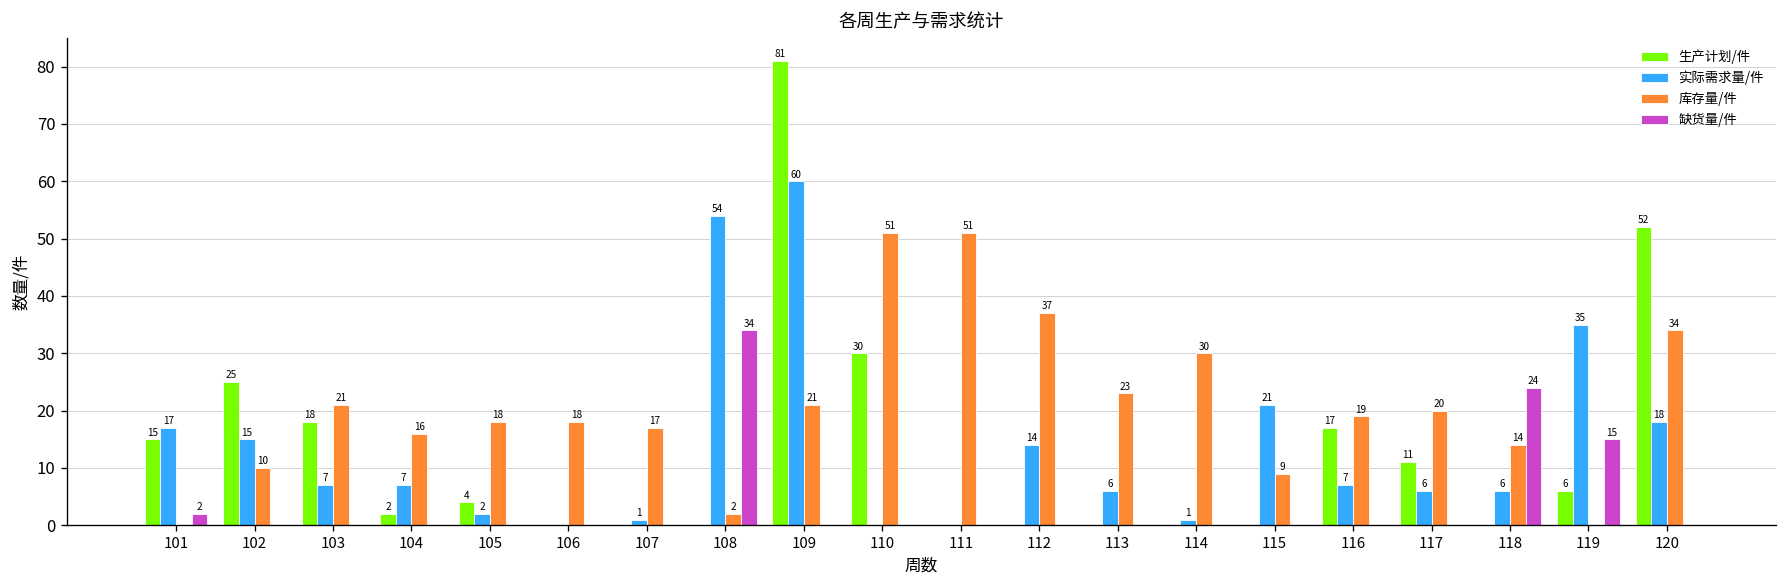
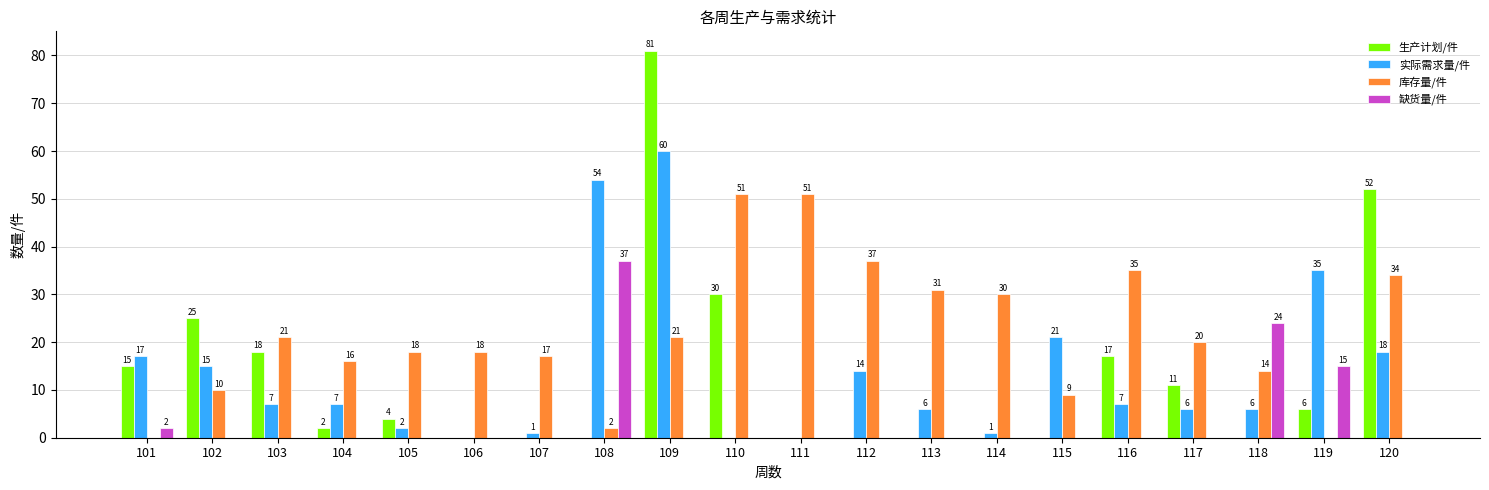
缺货量/件, 108: 34 -> 37
库存量/件, 113: 23 -> 31
库存量/件, 116: 19 -> 35
